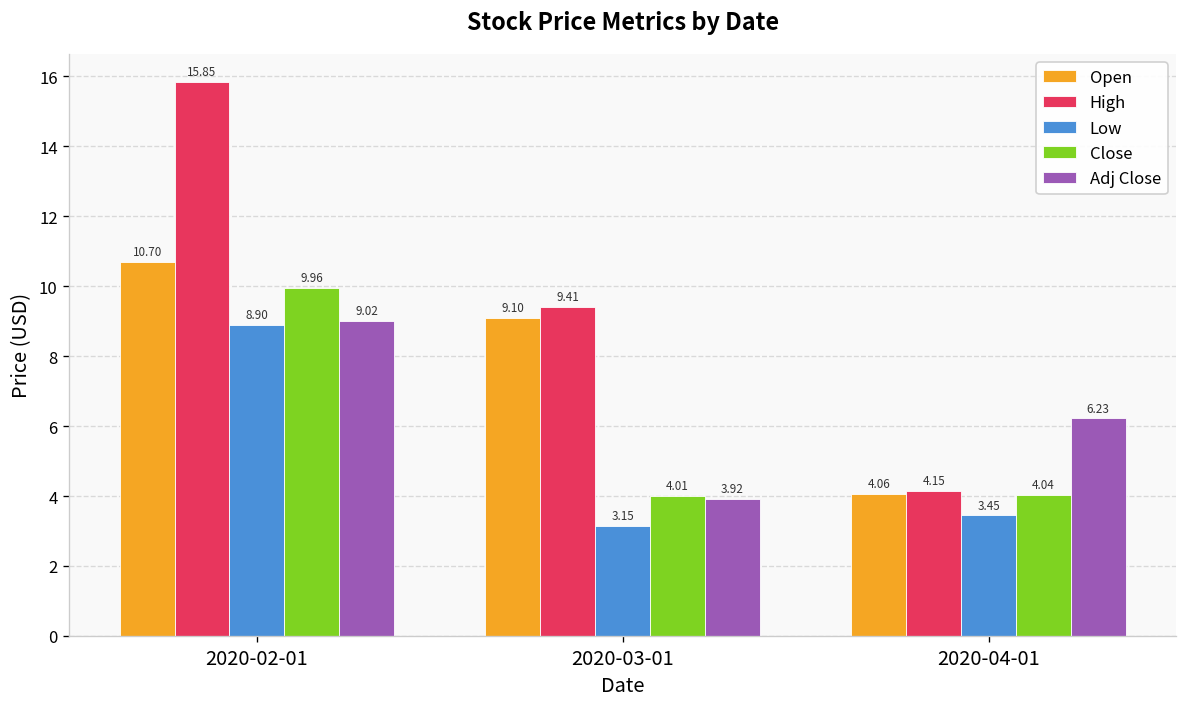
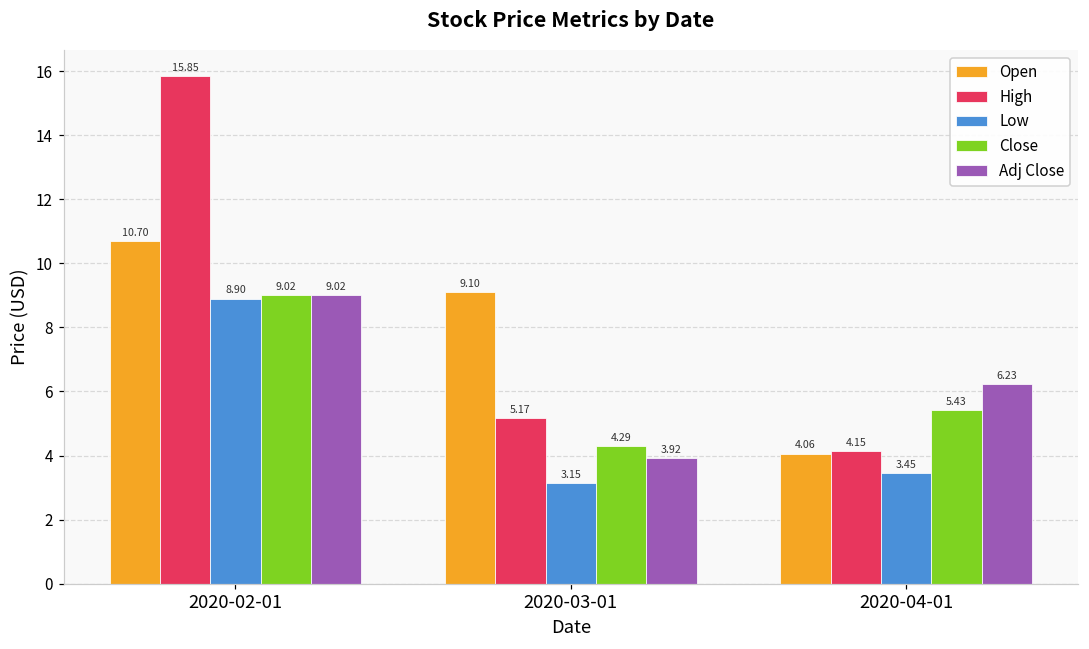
Close, 2020-02-01: 9.96 -> 9.02
High, 2020-03-01: 9.41 -> 5.17
Close, 2020-03-01: 4.01 -> 4.29
Close, 2020-04-01: 4.04 -> 5.43
